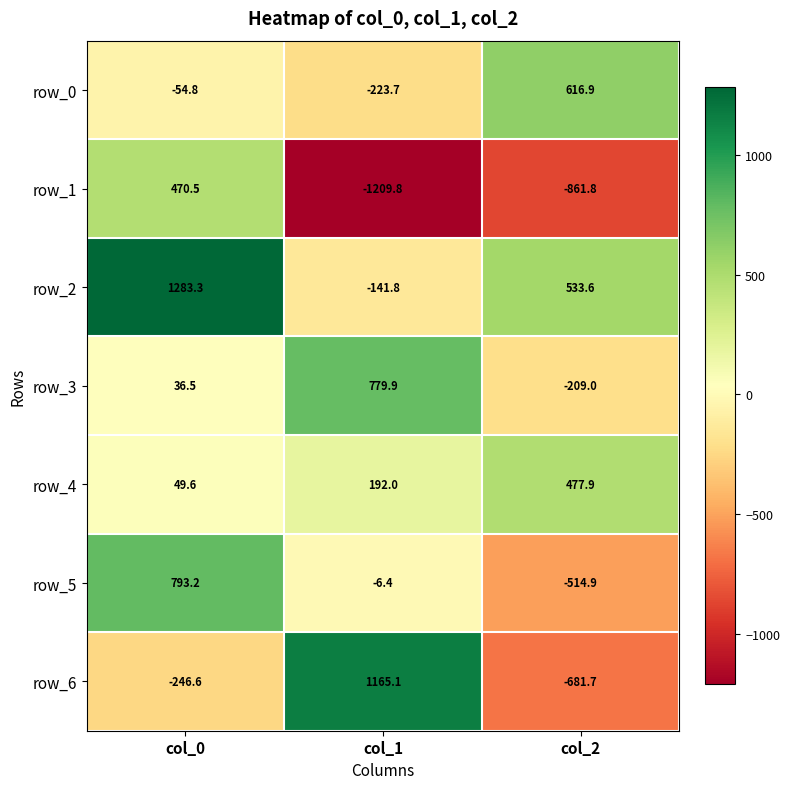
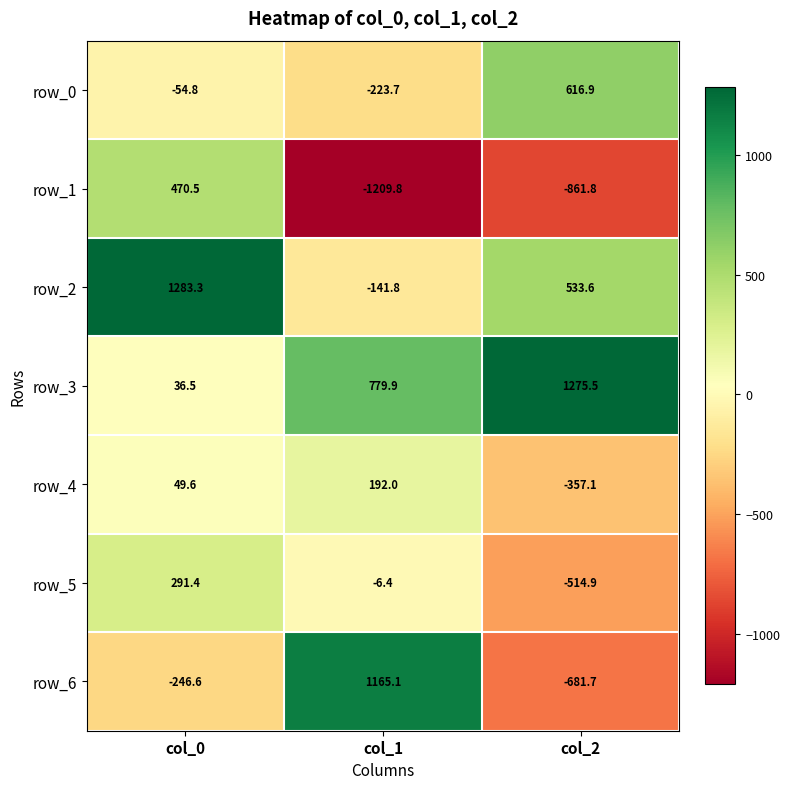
row_3, col_2: -209.0 -> 1275.5
row_4, col_2: 477.9 -> -357.1
row_5, col_0: 793.2 -> 291.4
